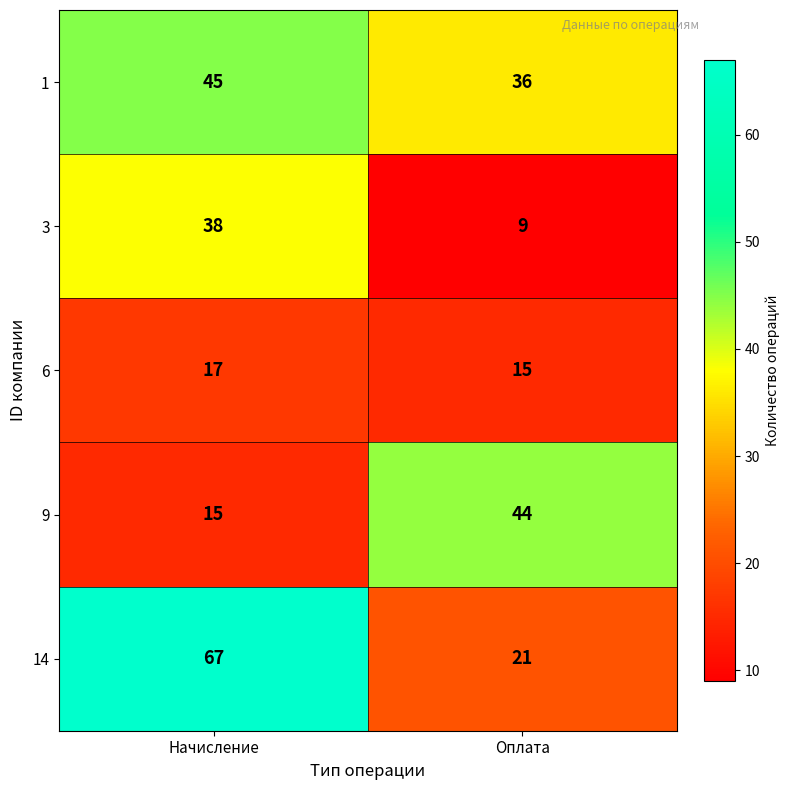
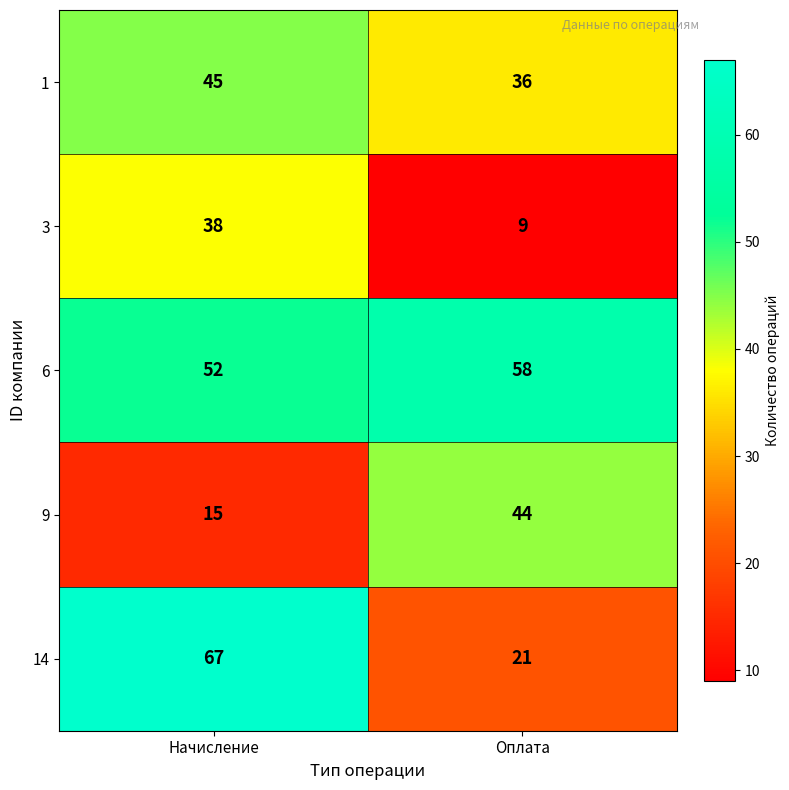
6, Начисление: 17 -> 52
6, Оплата: 15 -> 58
